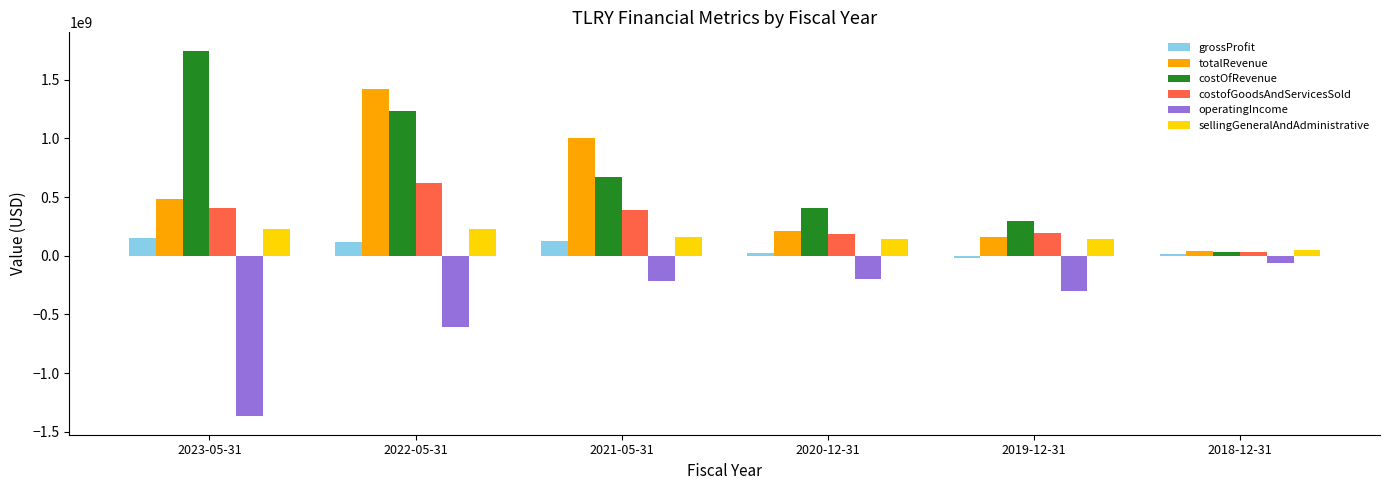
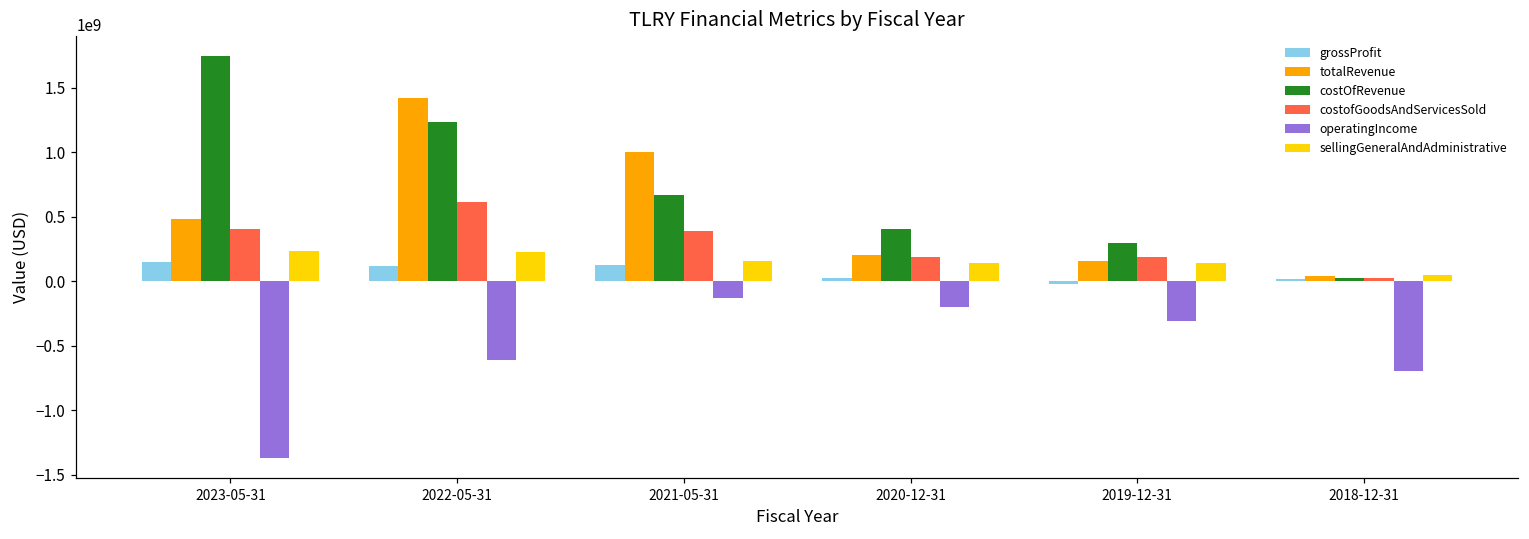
operatingIncome, 2021-05-31: -220000000 -> -130000000
operatingIncome, 2018-12-31: -60000000 -> -690000000
